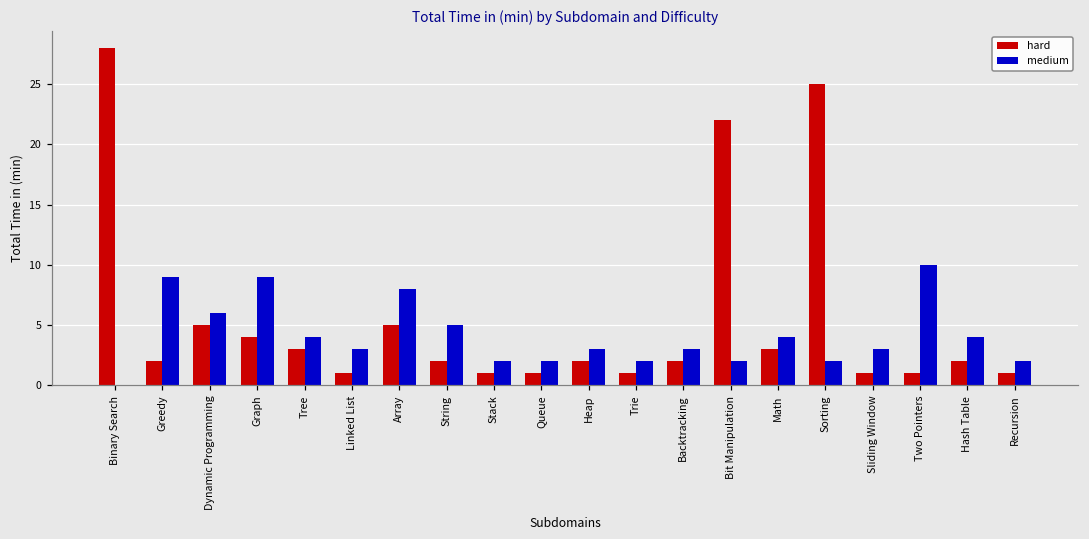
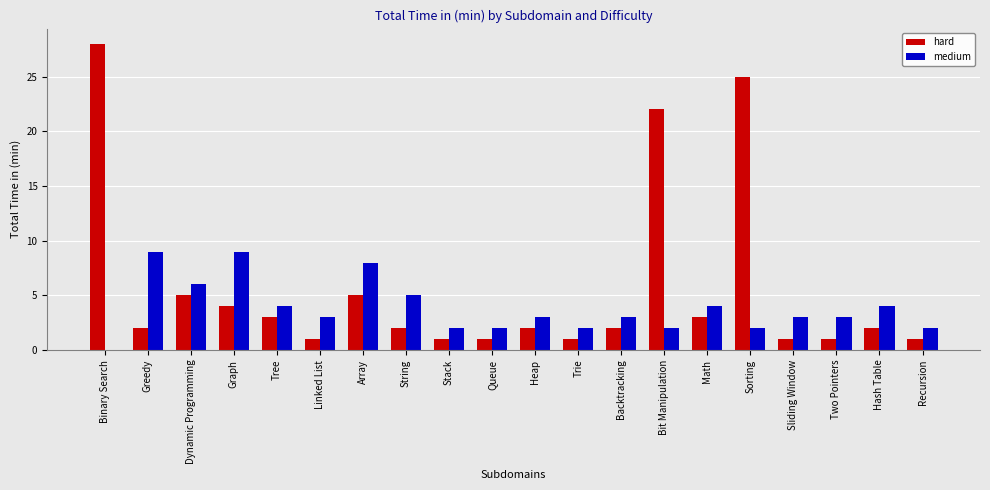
medium, Two Pointers: 10 -> 3
